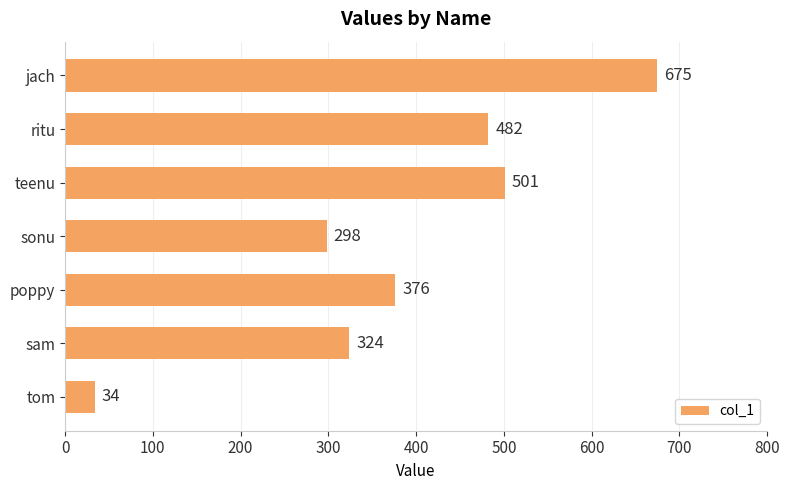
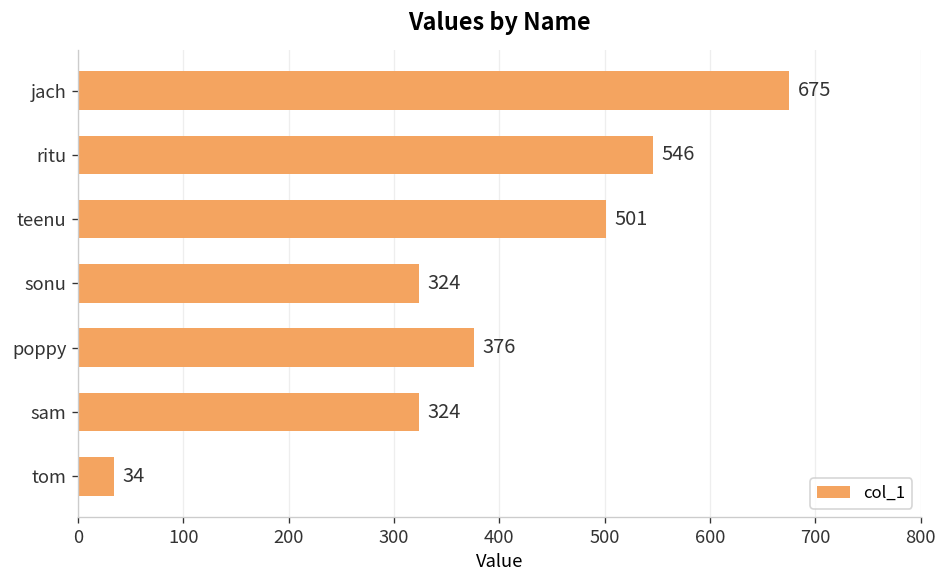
ritu: 482 -> 546
sonu: 298 -> 324
